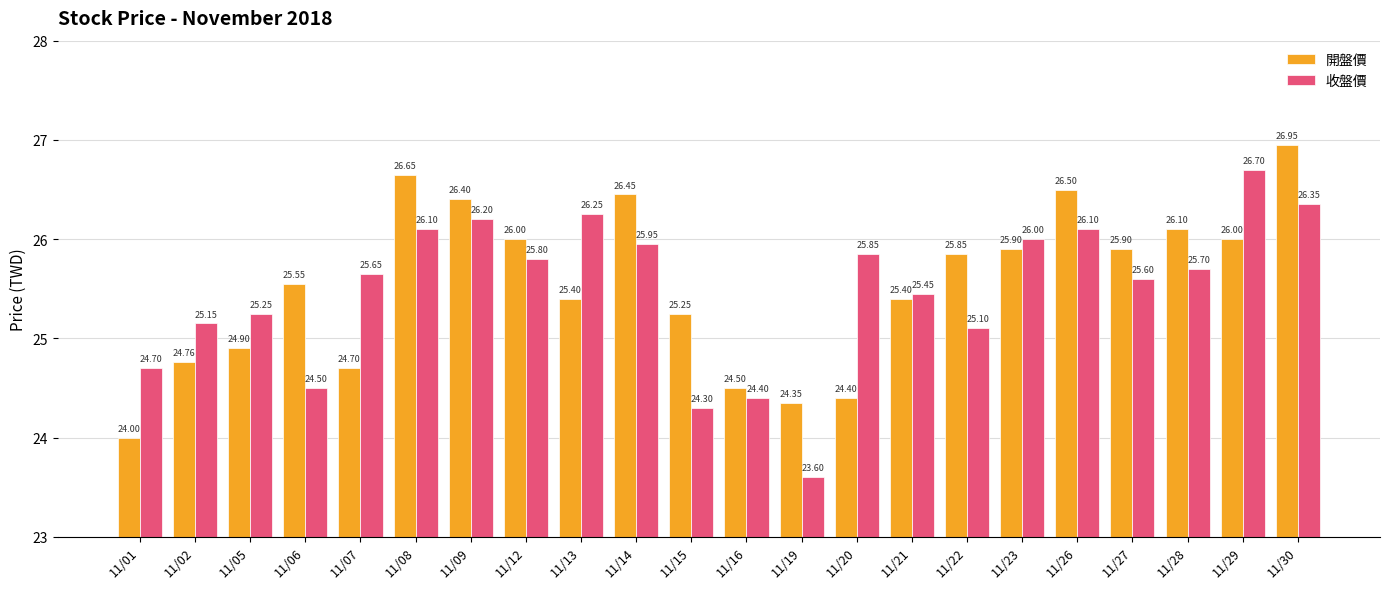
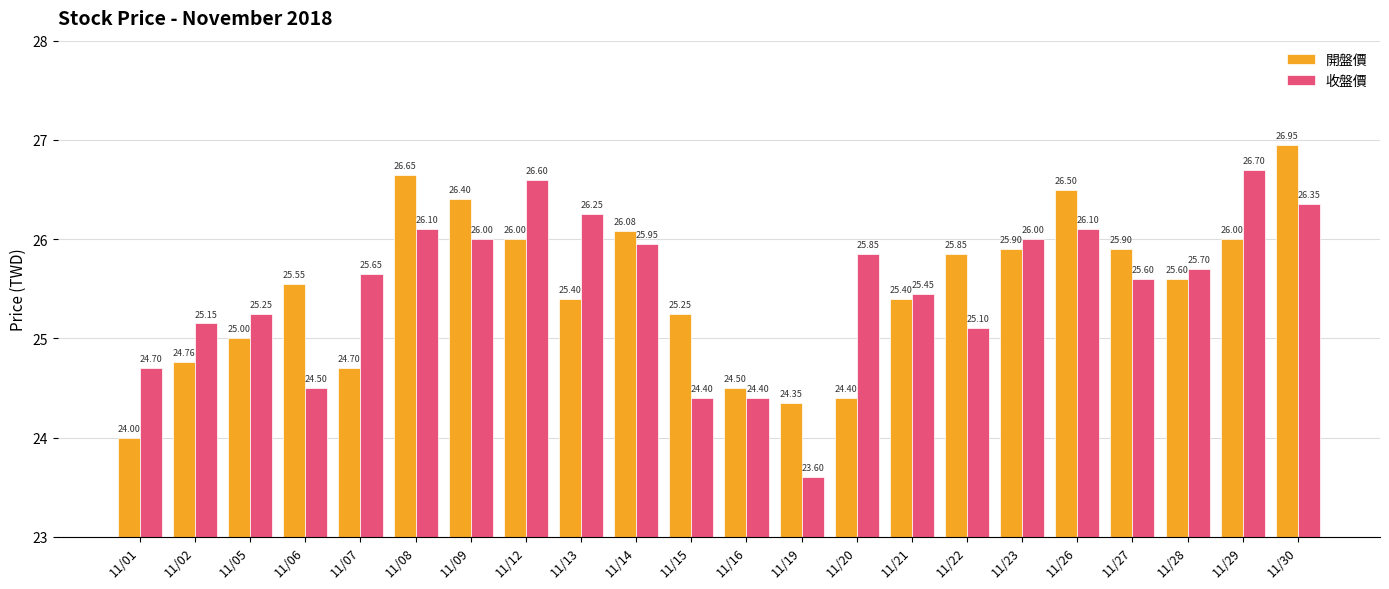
開盤價, 11/05: 24.90 -> 25.00
收盤價, 11/09: 26.20 -> 26.00
收盤價, 11/12: 25.80 -> 26.60
開盤價, 11/14: 26.45 -> 26.08
收盤價, 11/15: 24.30 -> 24.40
開盤價, 11/28: 26.10 -> 25.60
